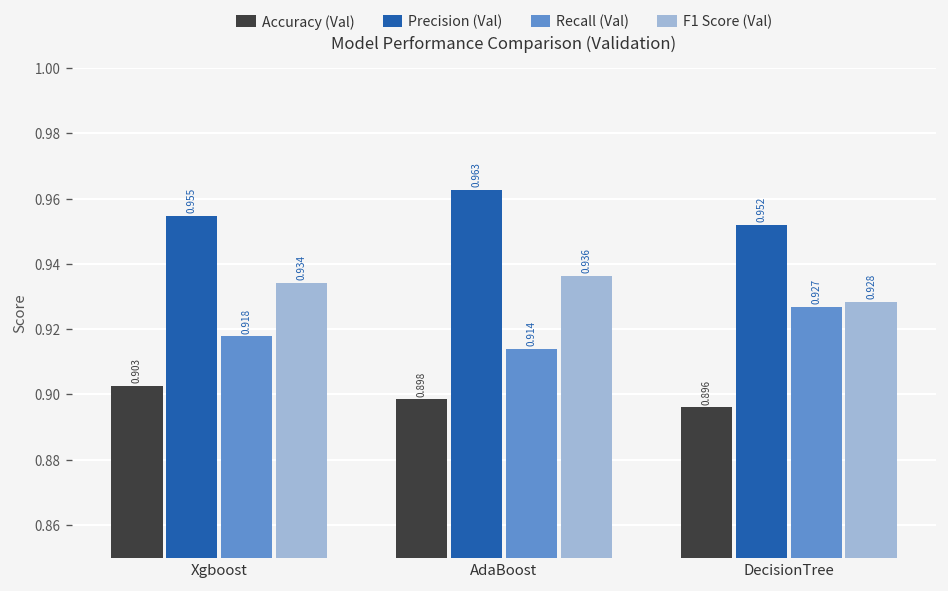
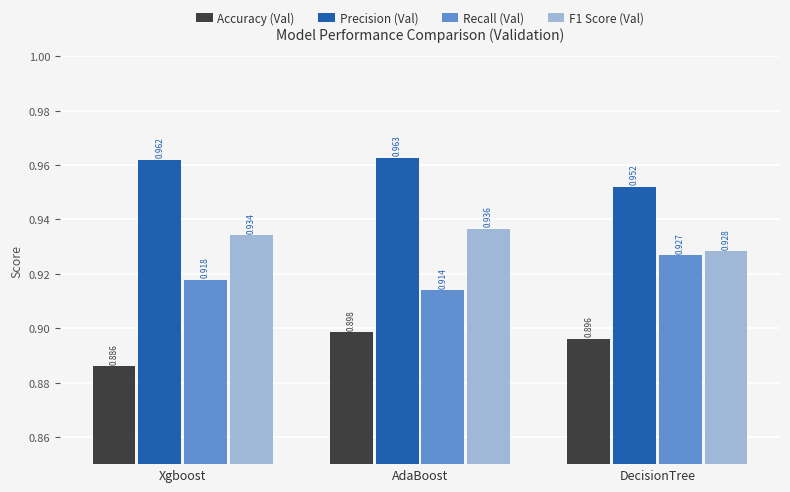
Accuracy (Val), Xgboost: 0.903 -> 0.886
Precision (Val), Xgboost: 0.955 -> 0.962
